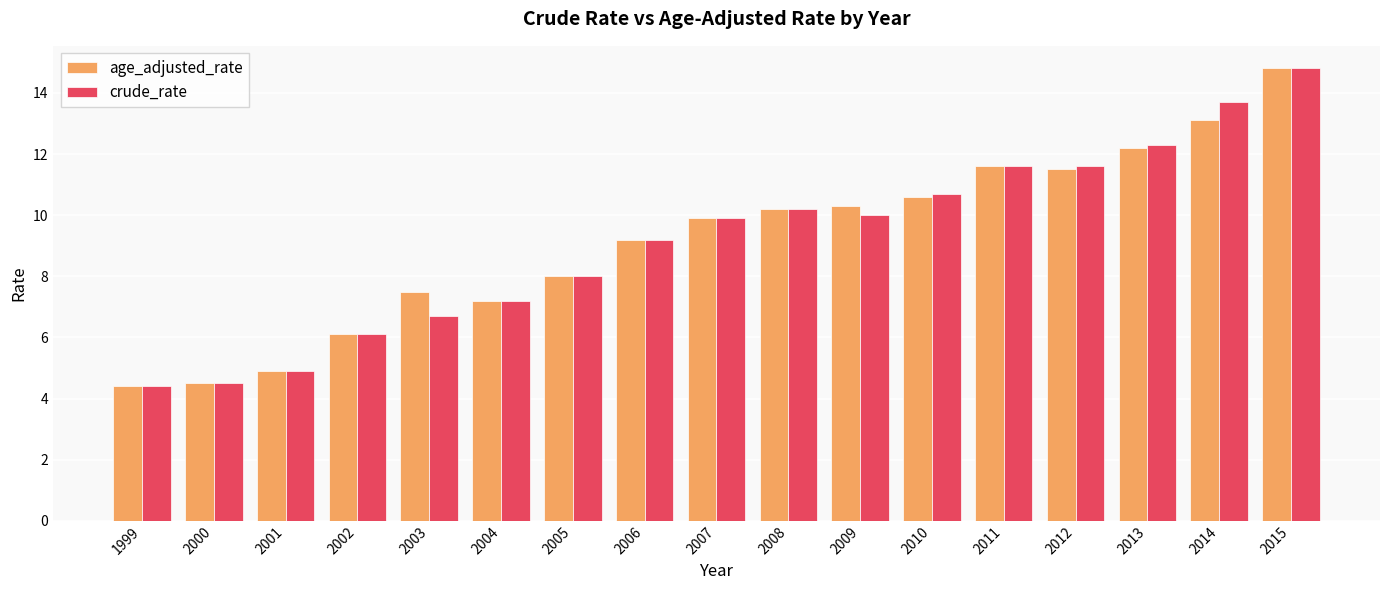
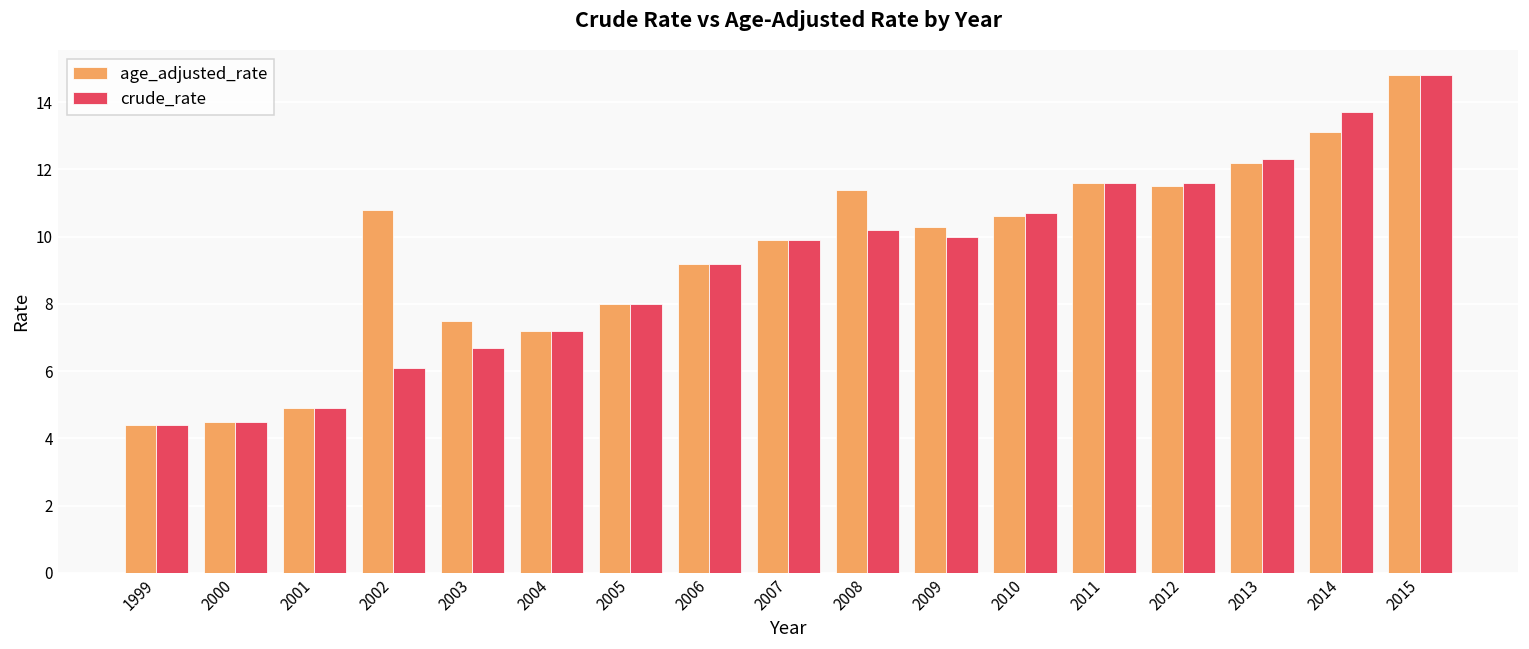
age_adjusted_rate, 2002: 6.1 -> 10.8
age_adjusted_rate, 2008: 10.2 -> 11.4
